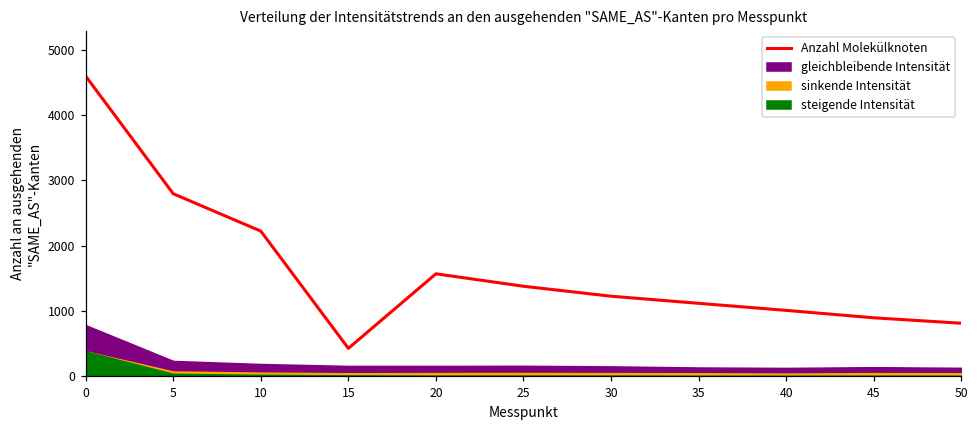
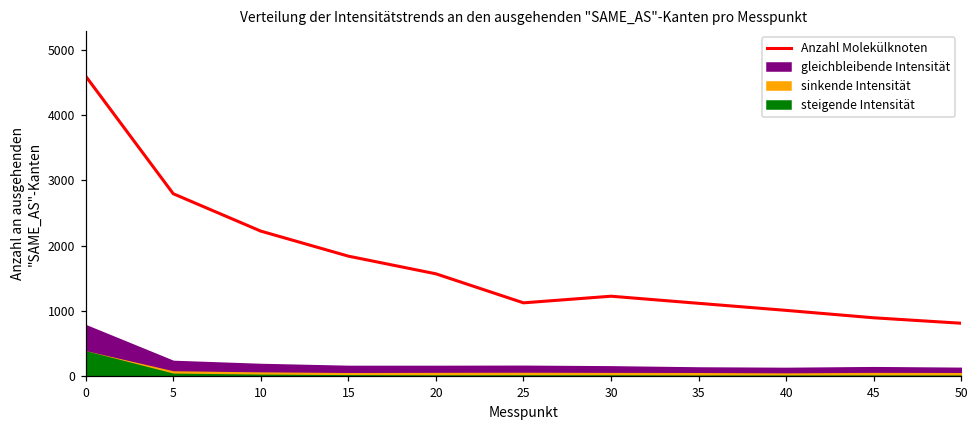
Anzahl Molekülknoten, 15: 400 -> 1800
Anzahl Molekülknoten, 25: 1400 -> 1100
